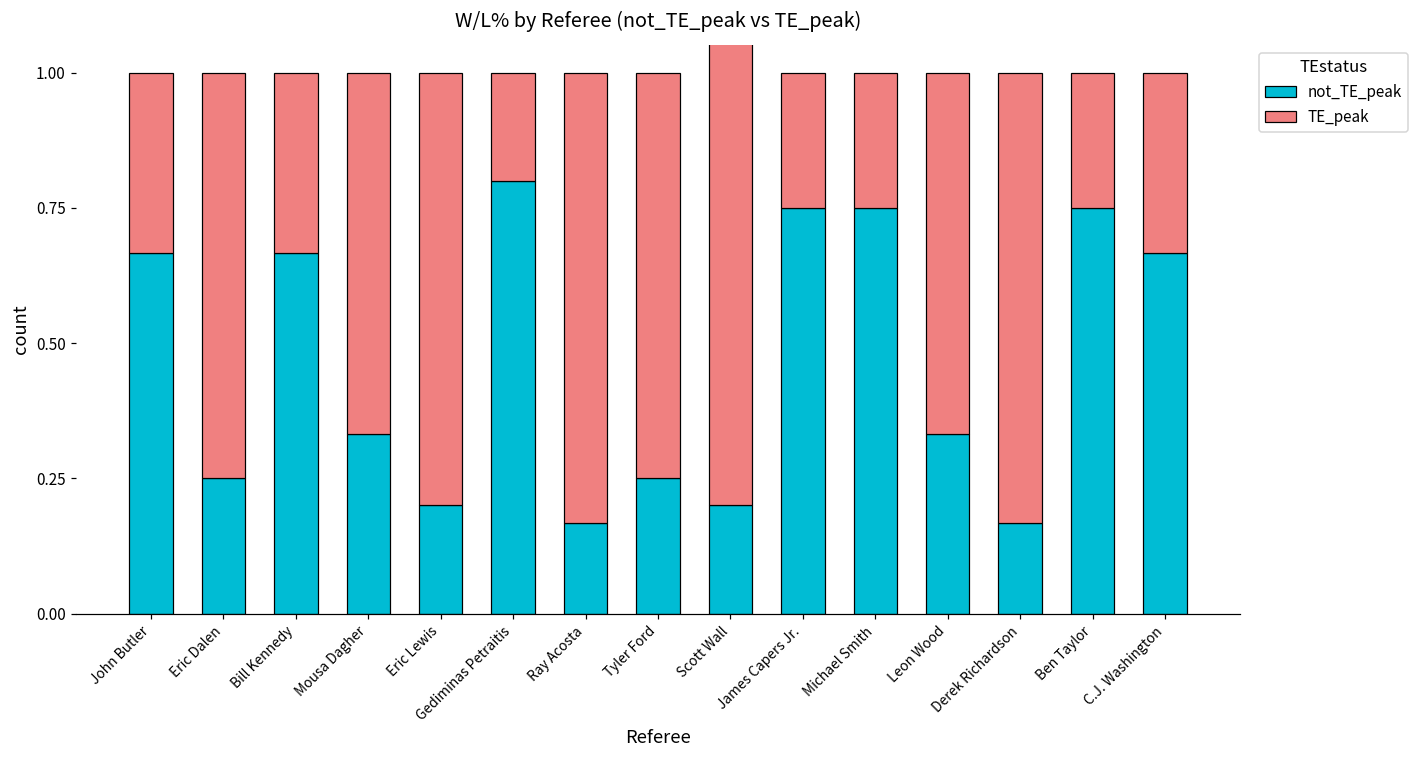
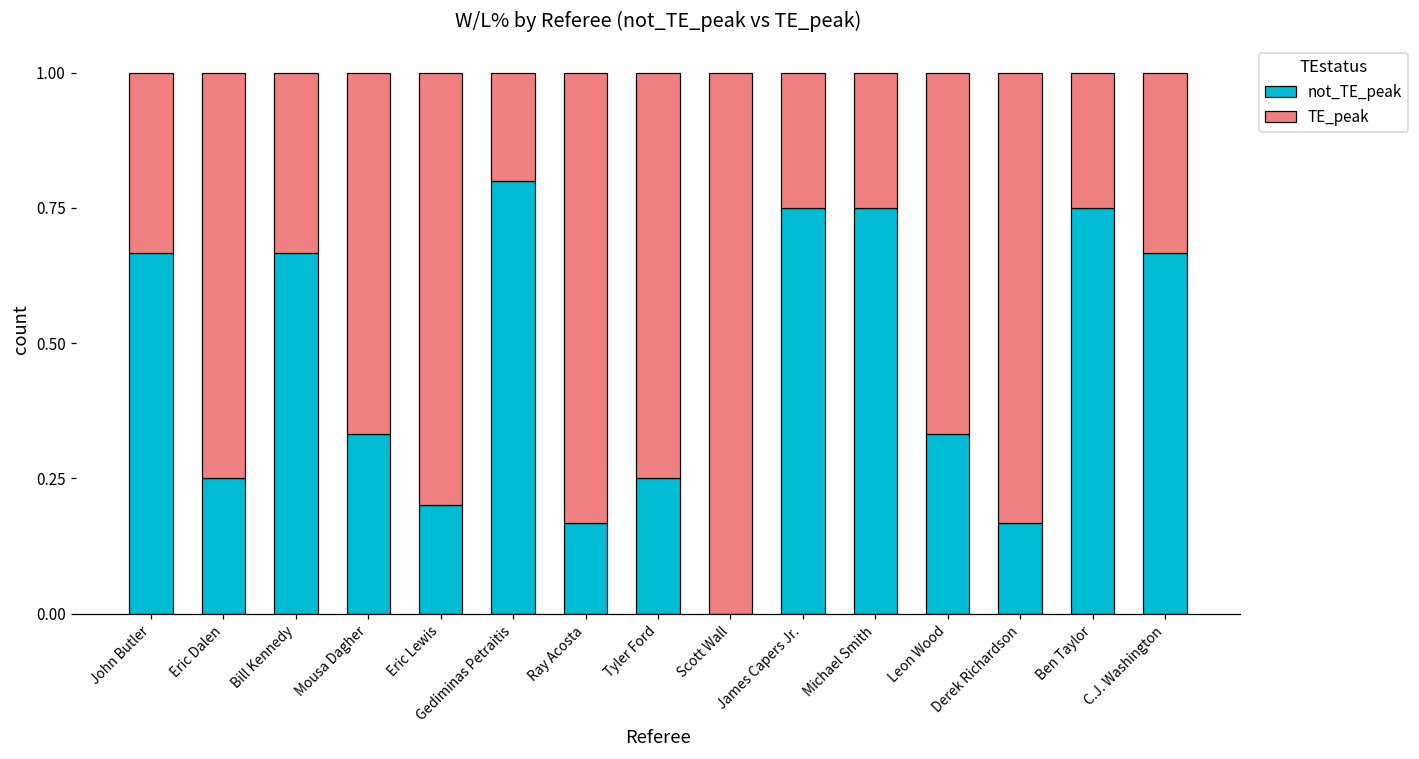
not_TE_peak, Scott Wall: 0.2 -> 0.0
